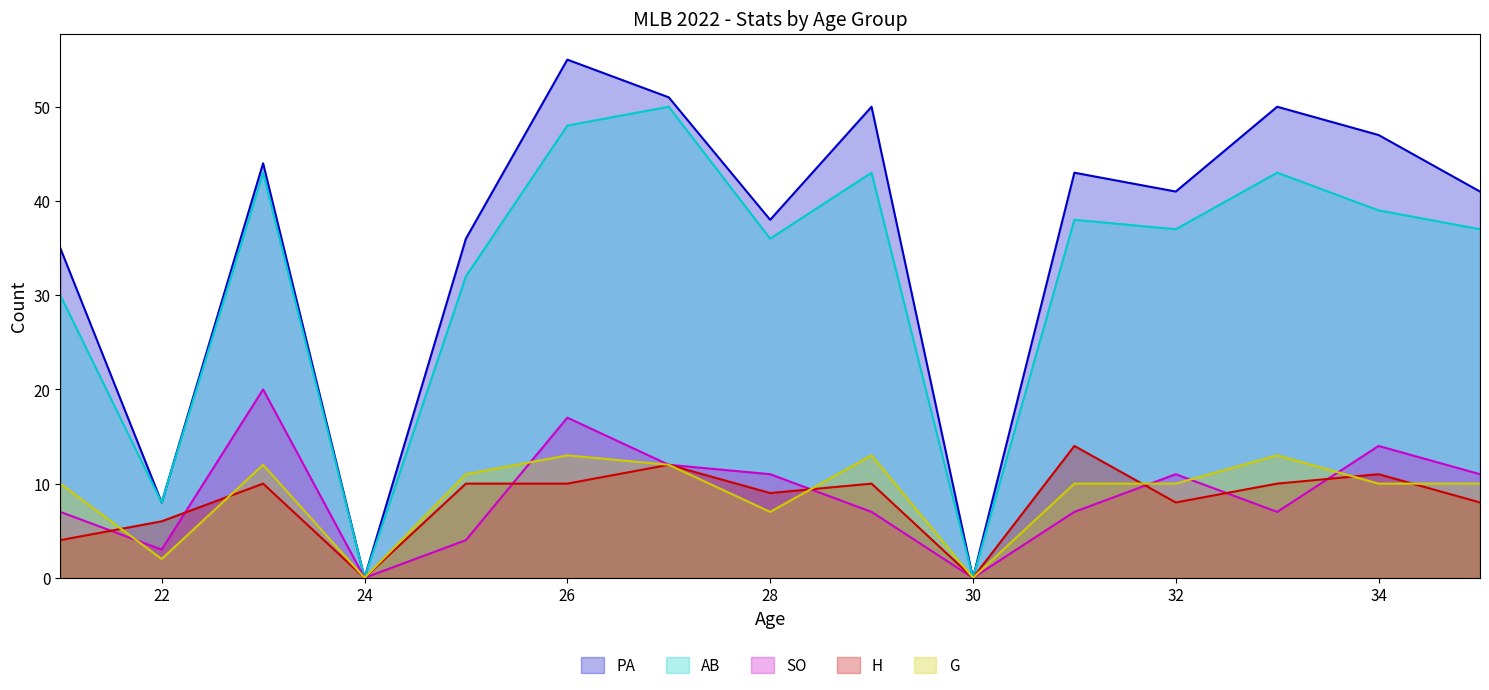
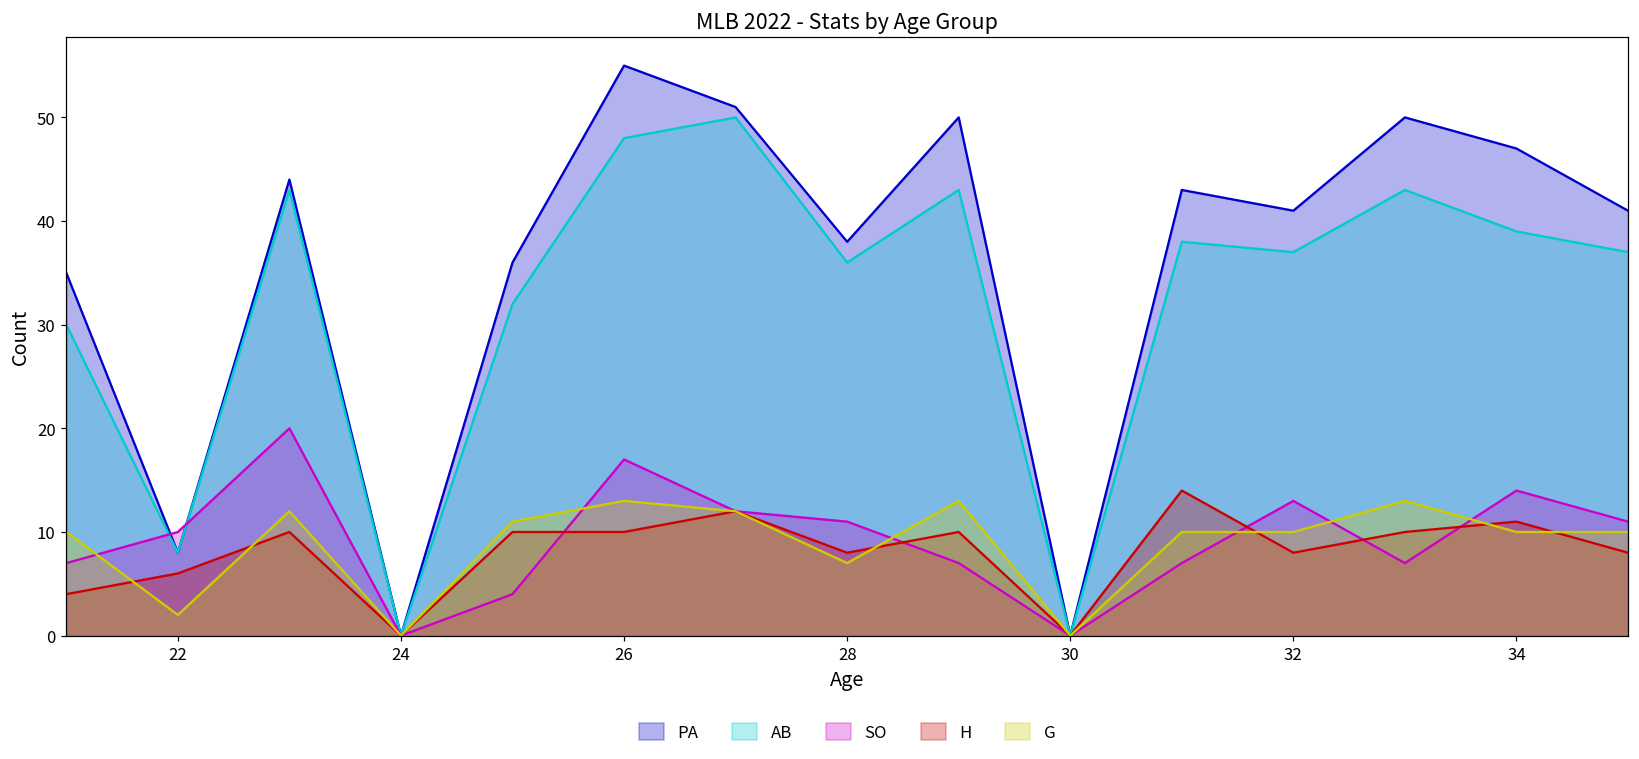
SO, 22: 3 -> 10
H, 28: 9 -> 8
SO, 32: 11 -> 13
